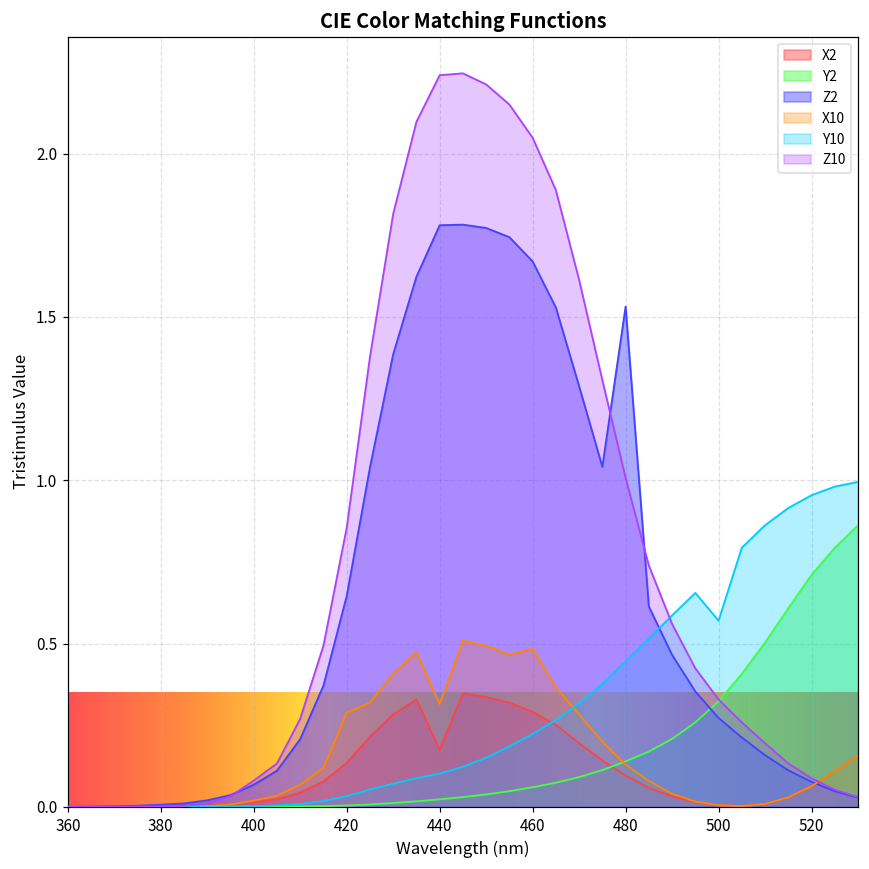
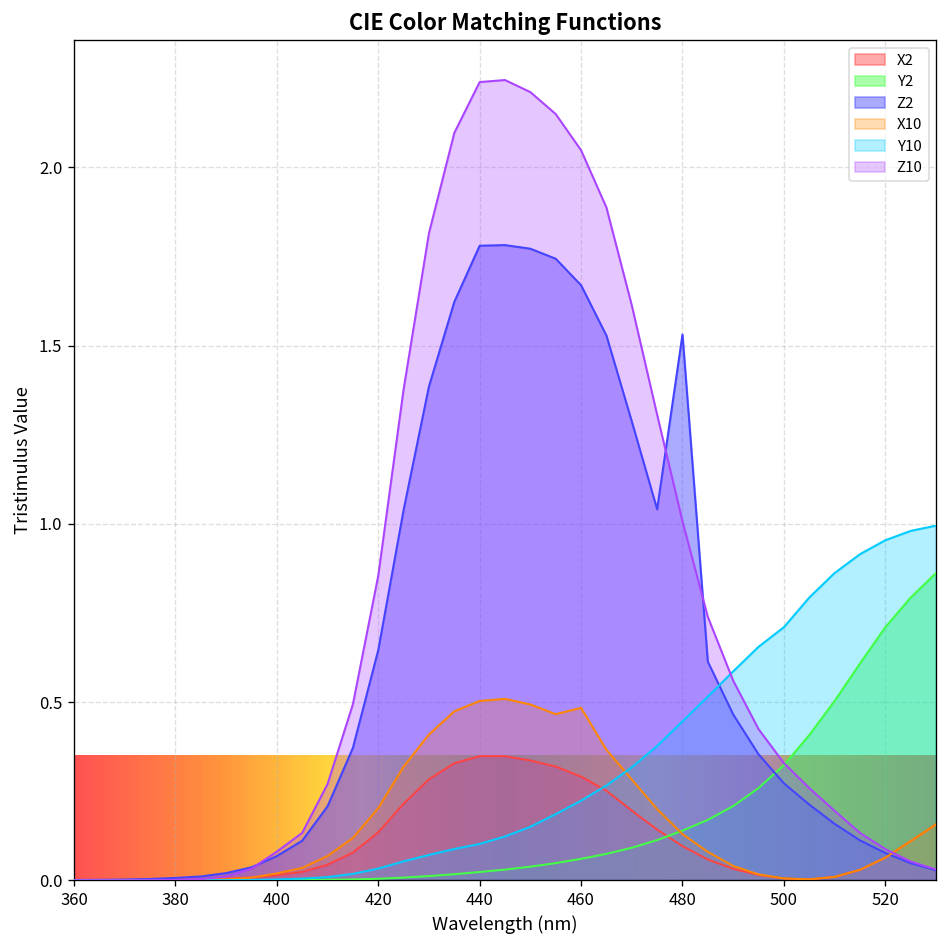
X10, 420: 0.29 -> 0.20
X2, 440: 0.18 -> 0.35
X10, 440: 0.32 -> 0.50
Y10, 500: 0.57 -> 0.71
